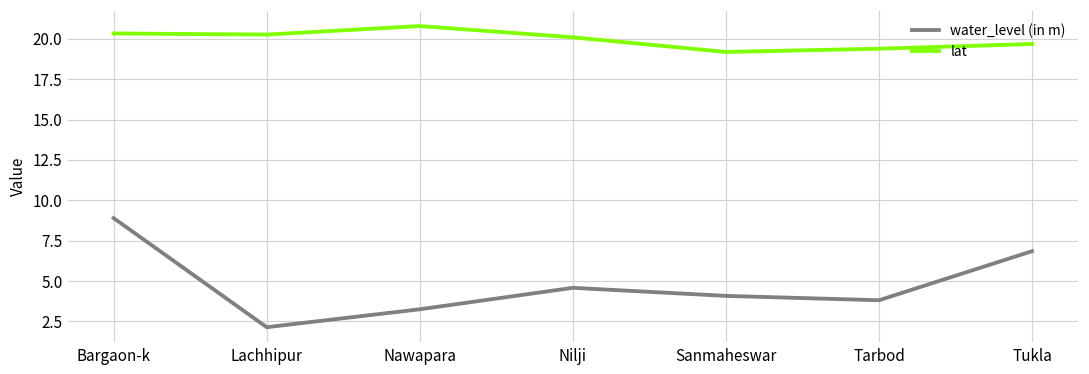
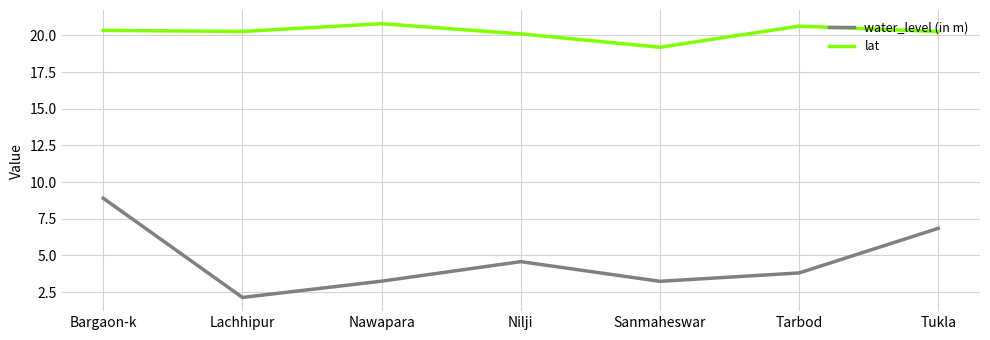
water_level (in m), Sanmaheswar: 4.1 -> 3.2
lat, Tarbod: 19.4 -> 20.6
lat, Tukla: 19.7 -> 20.3
